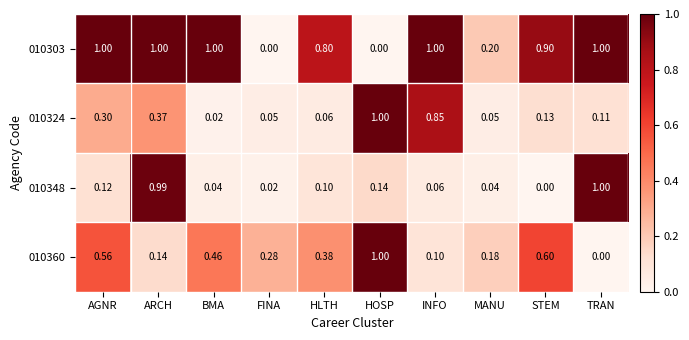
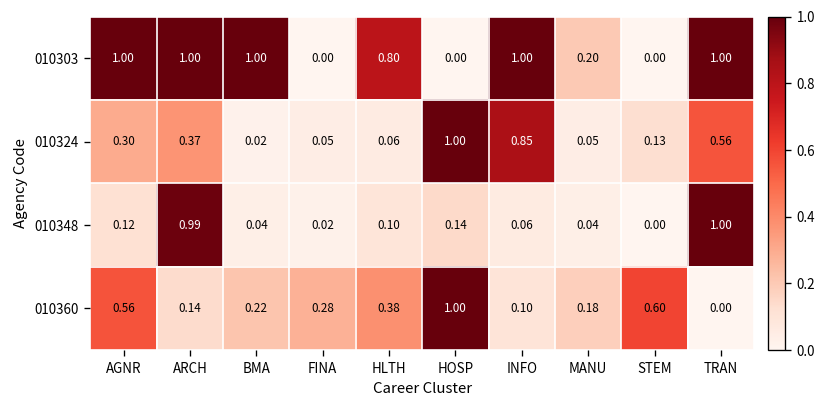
010303, STEM: 0.90 -> 0.00
010324, TRAN: 0.11 -> 0.56
010360, BMA: 0.46 -> 0.22
